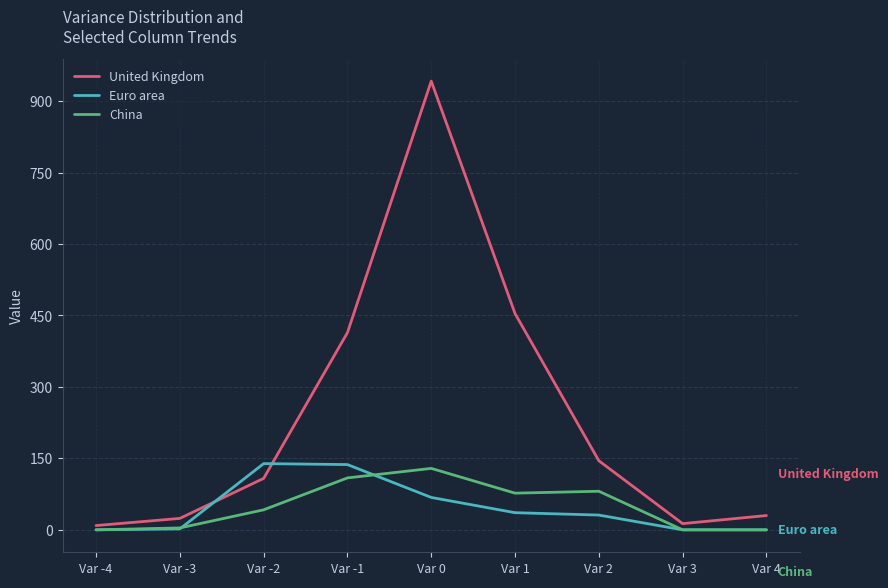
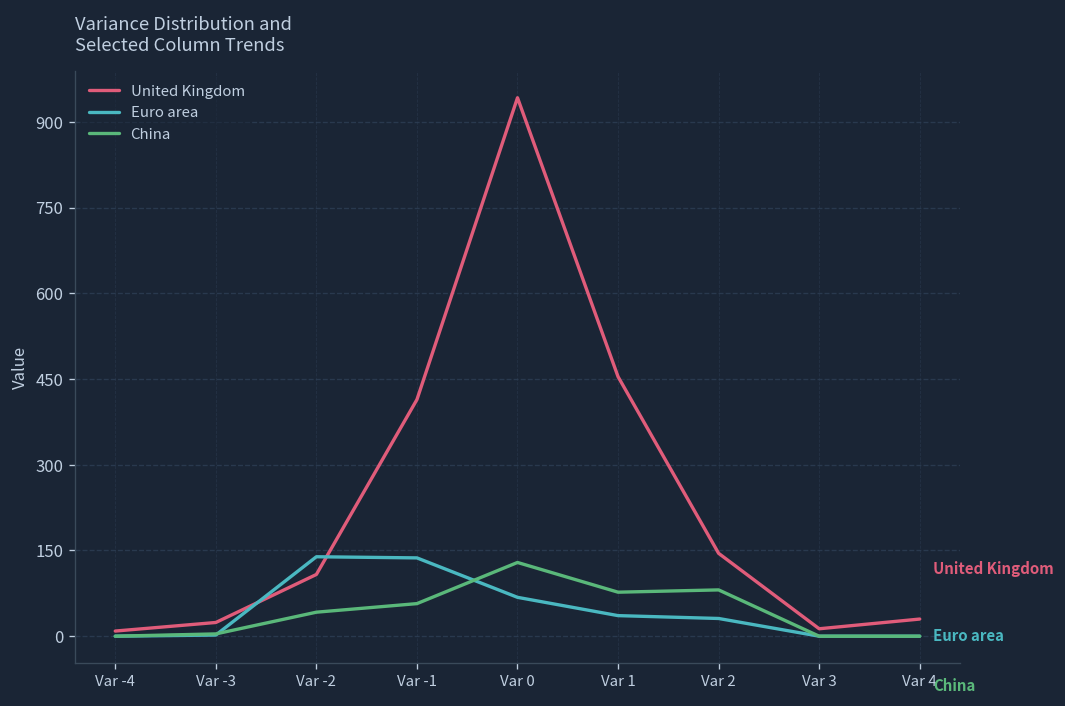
China, Var -1: 110 -> 60
